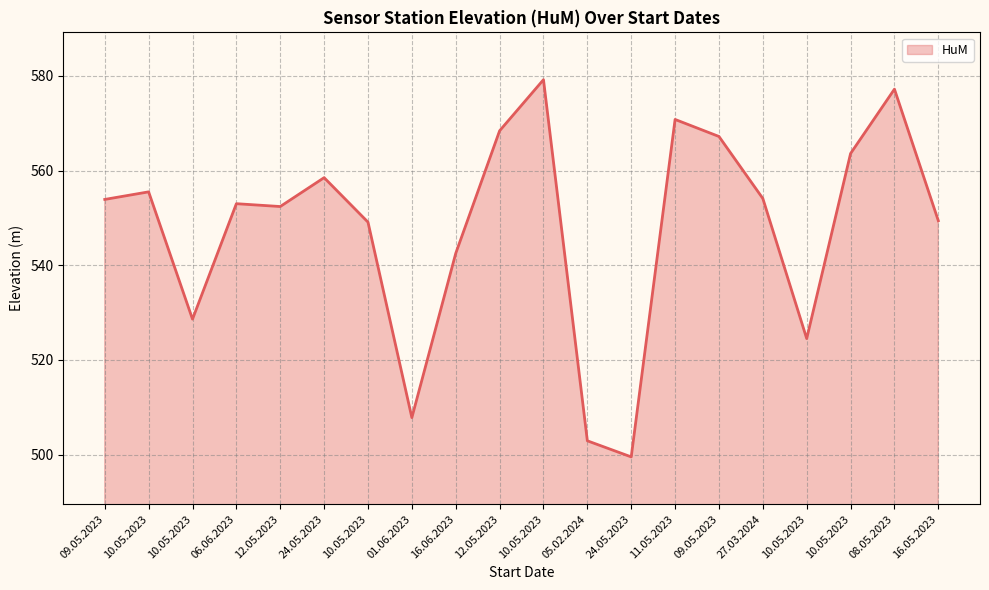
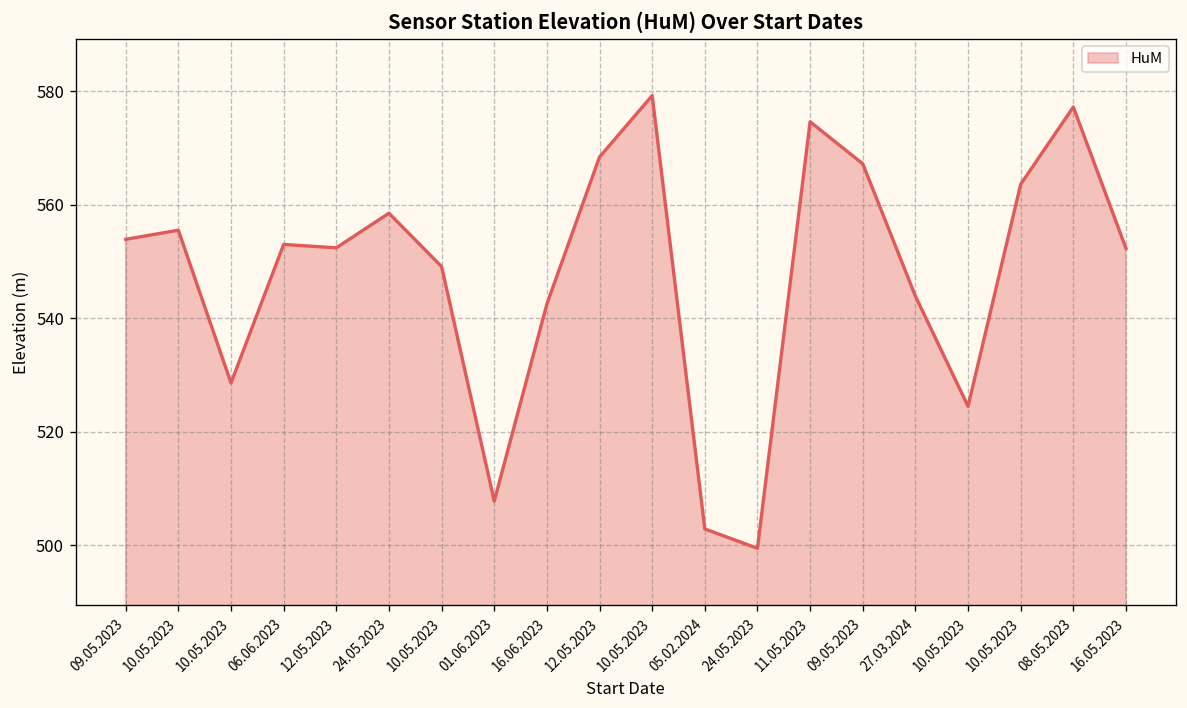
11.05.2023: 571 -> 575
27.03.2024: 554 -> 544
16.05.2023: 549 -> 552
